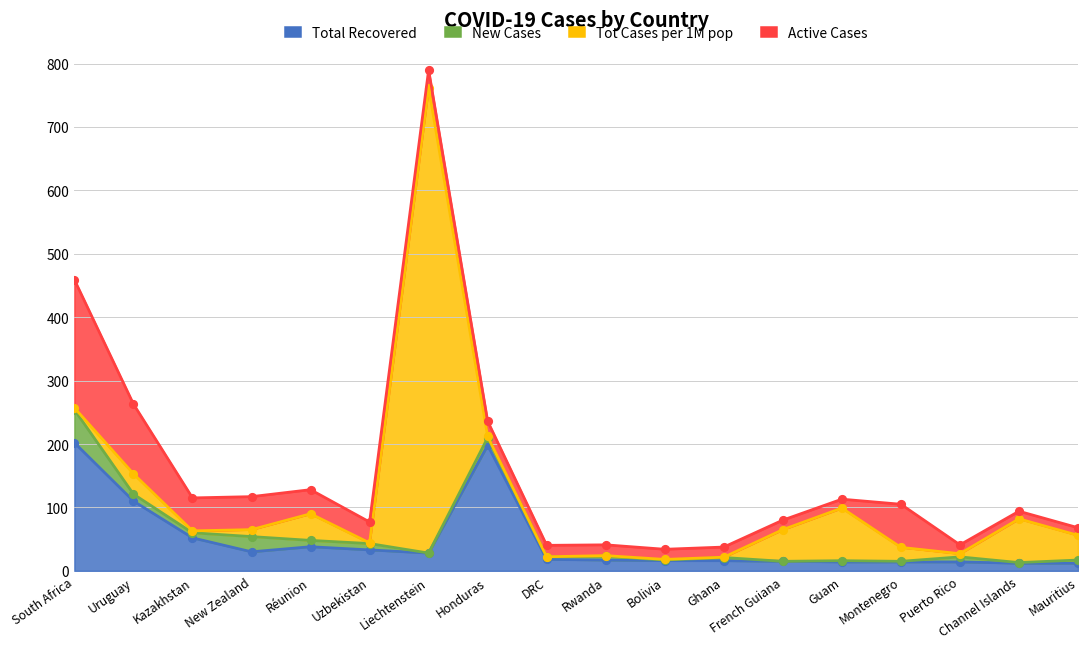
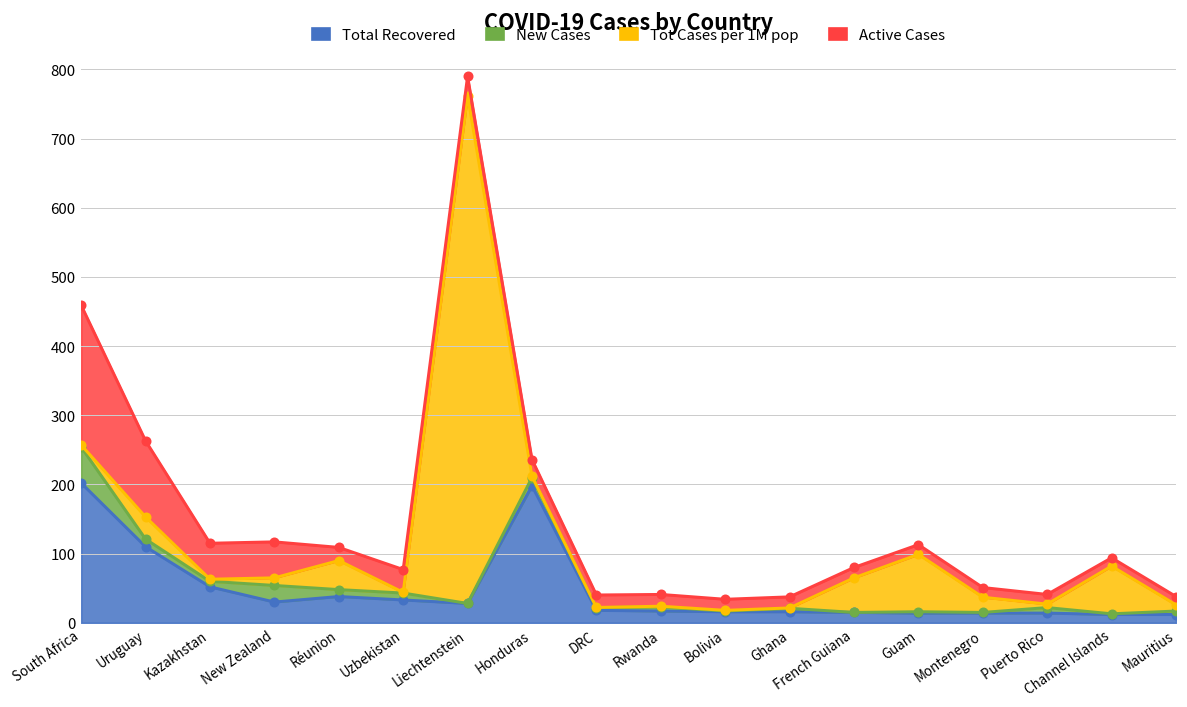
Active Cases, Réunion: 40 -> 20
Active Cases, Montenegro: 70 -> 10
Tot Cases per 1M pop, Mauritius: 40 -> 10
